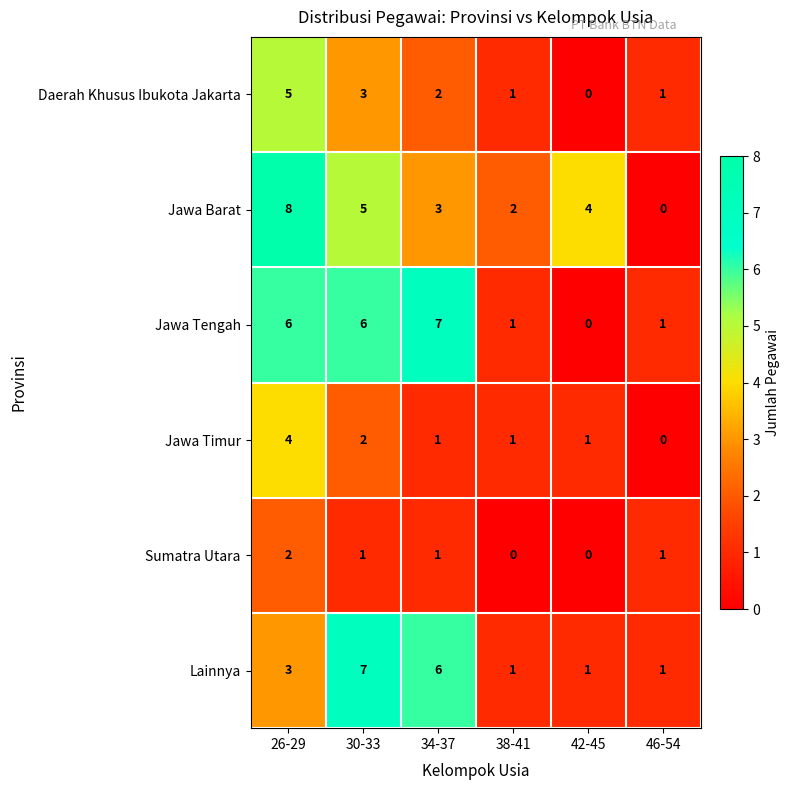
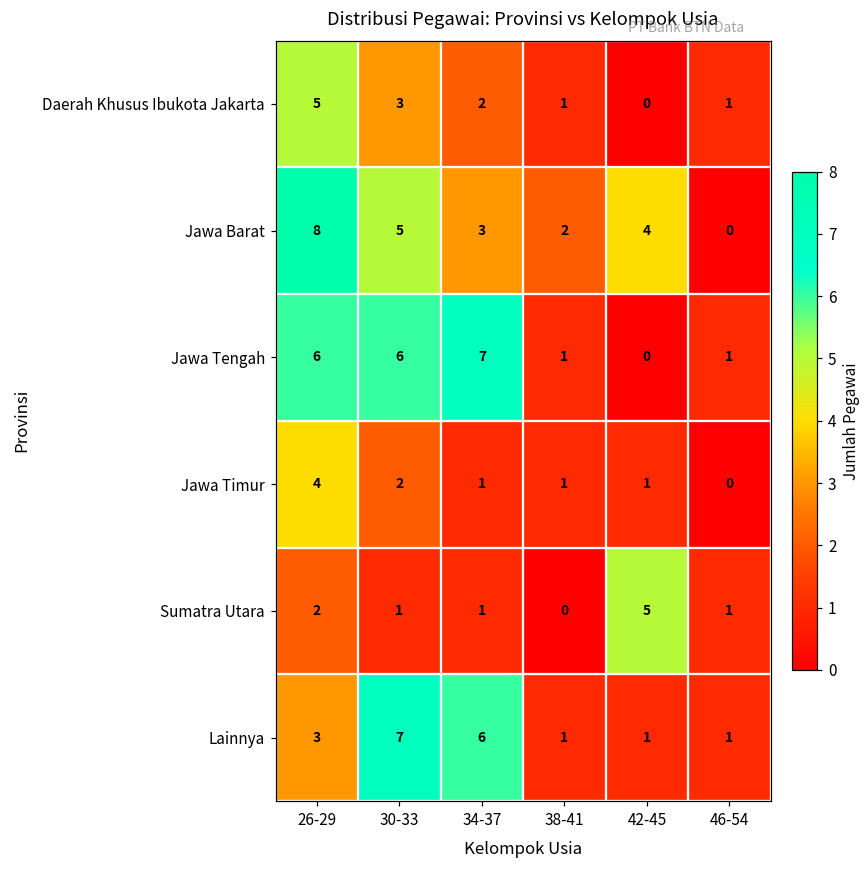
Sumatra Utara, 42-45: 0 -> 5
